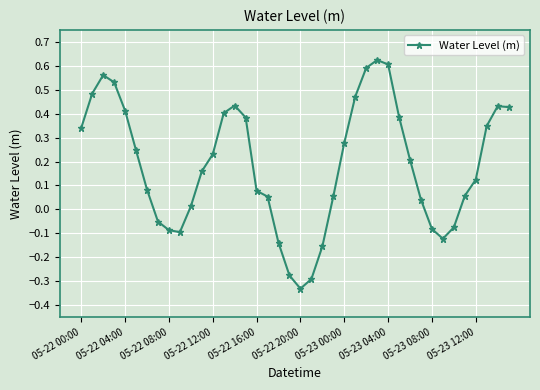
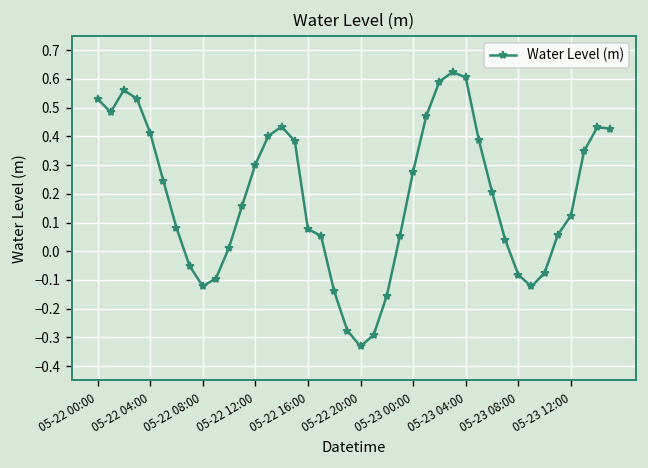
05-22 00:00: 0.34 -> 0.53
05-22 08:00: -0.09 -> -0.12
05-22 12:00: 0.23 -> 0.30
